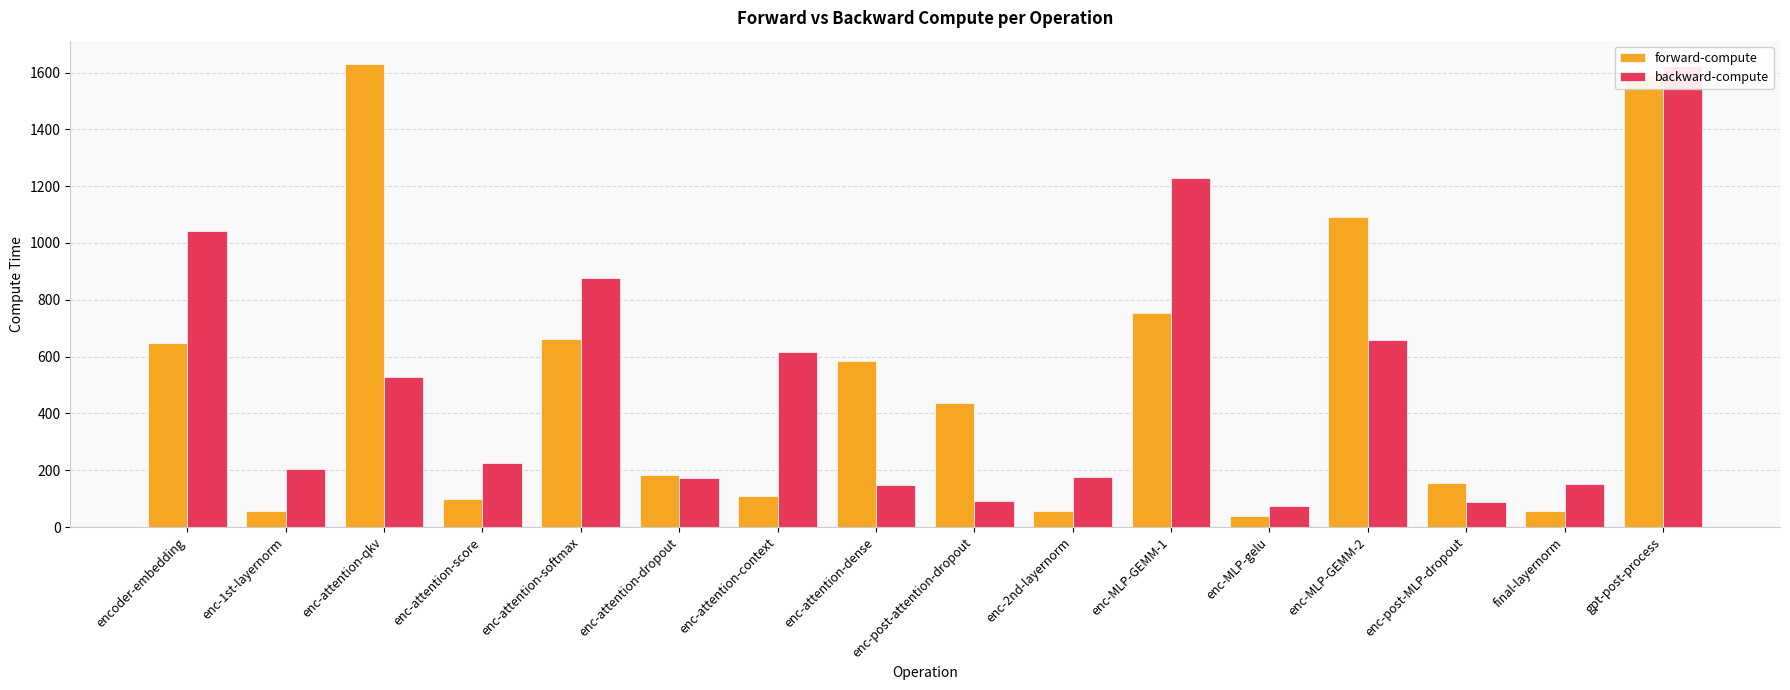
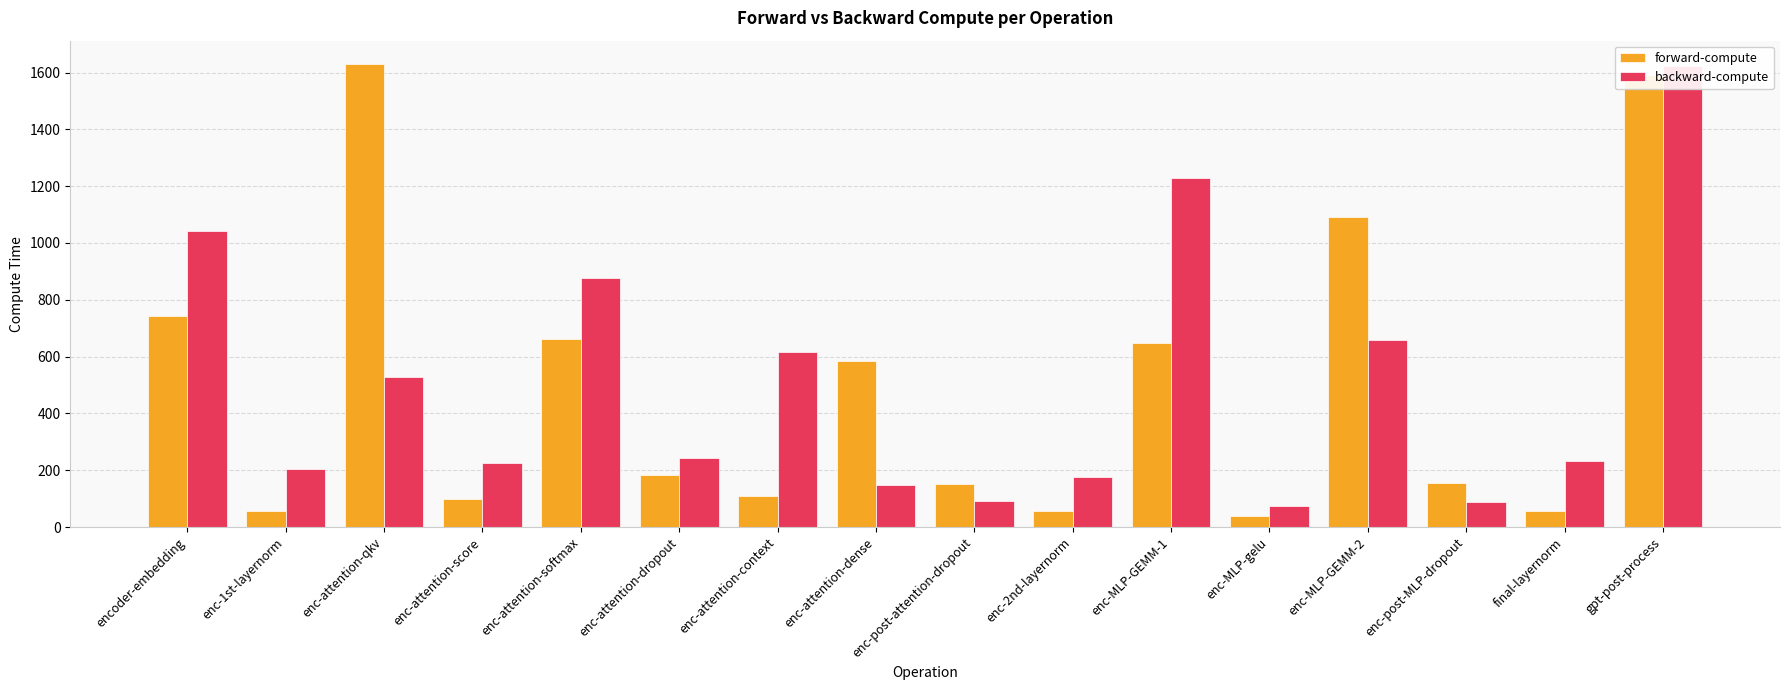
forward-compute, encoder-embedding: 650 -> 740
backward-compute, enc-attention-dropout: 170 -> 240
forward-compute, enc-post-attention-dropout: 440 -> 150
forward-compute, enc-MLP-GEMM-1: 760 -> 650
backward-compute, final-layernorm: 150 -> 230
